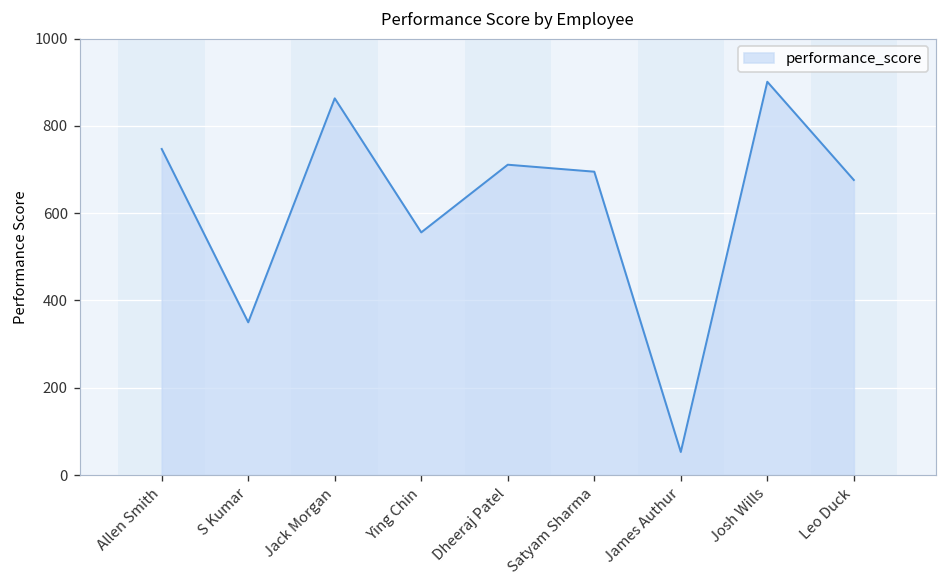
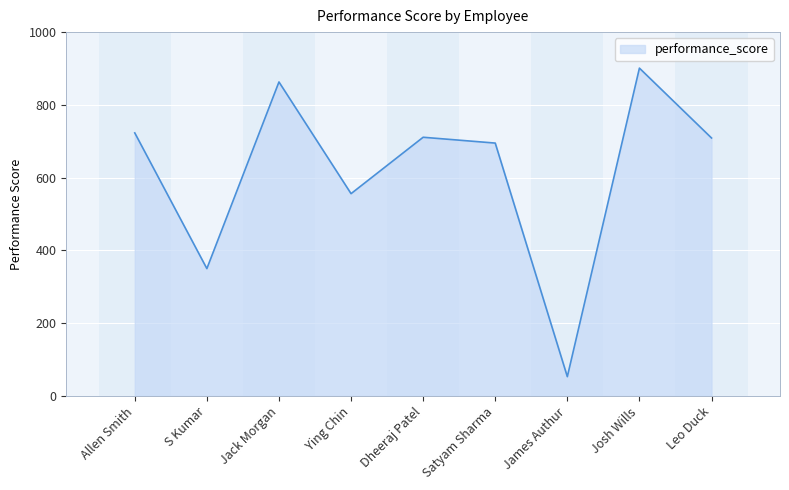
Allen Smith: 750 -> 720
Leo Duck: 680 -> 710
